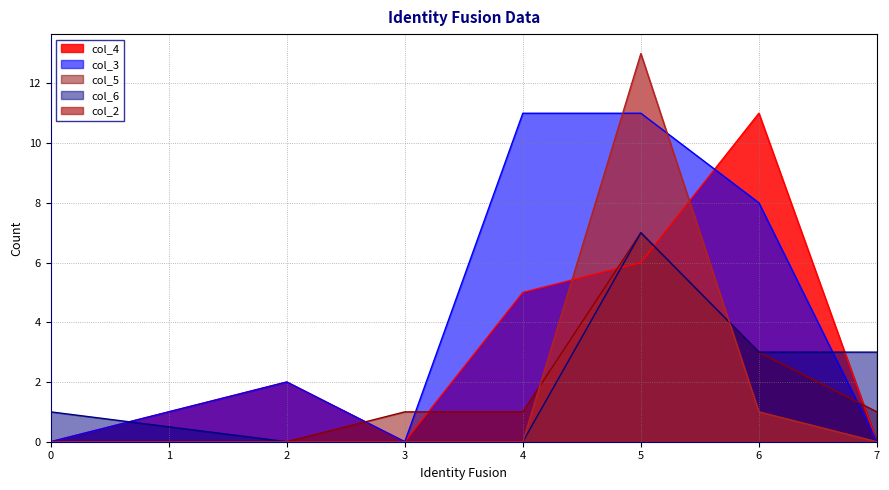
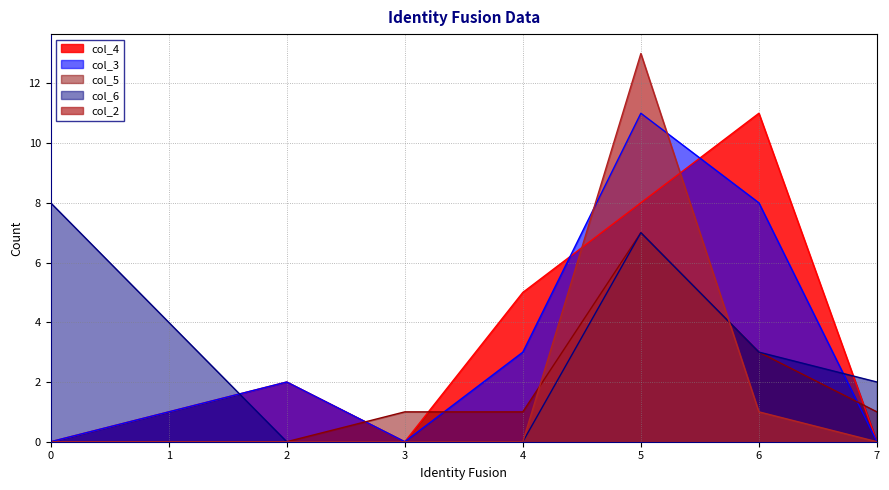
col_6, 0: 1 -> 8
col_3, 4: 11 -> 3
col_4, 5: 6 -> 8
col_6, 7: 3 -> 2
